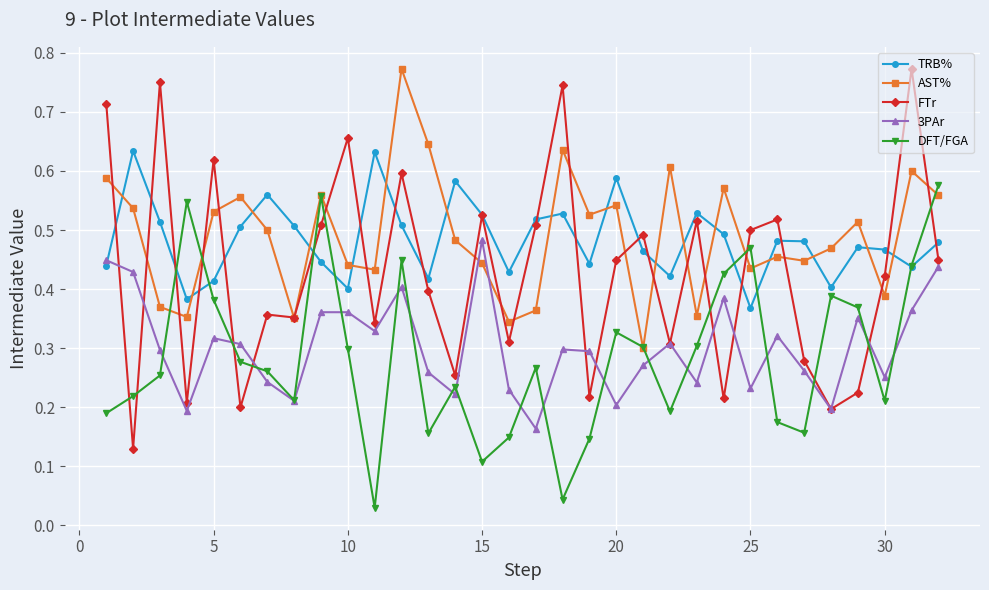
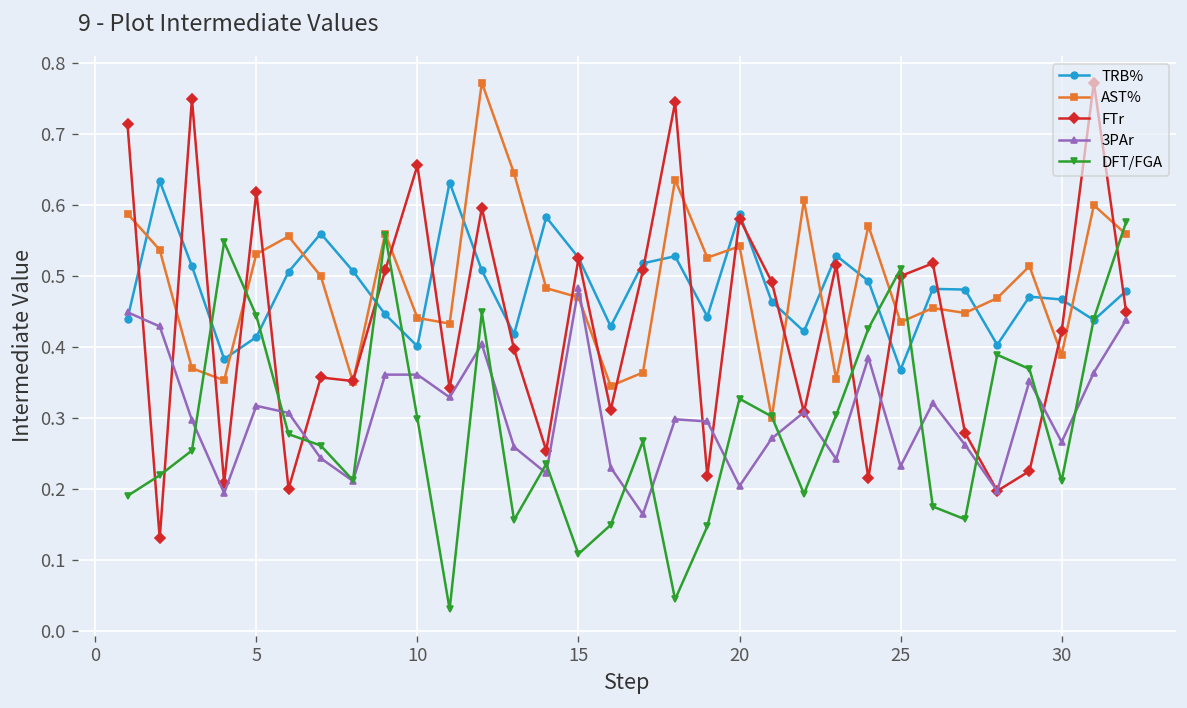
DFT/FGA, 5: 0.38 -> 0.44
AST%, 15: 0.44 -> 0.47
FTr, 20: 0.45 -> 0.58
DFT/FGA, 25: 0.47 -> 0.51
3PAr, 30: 0.25 -> 0.27
